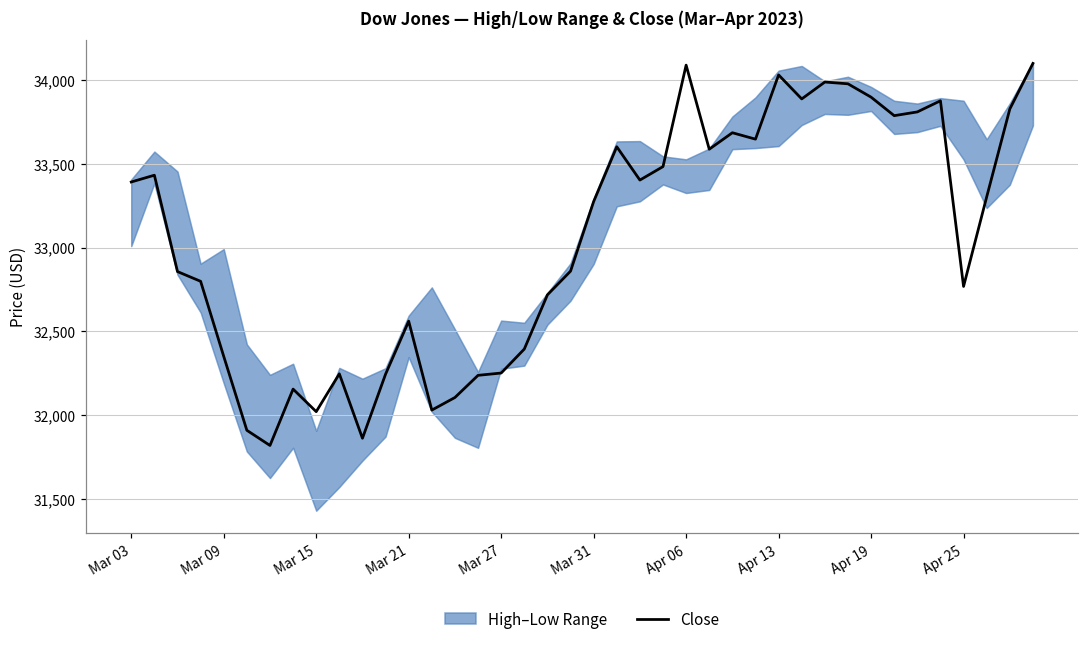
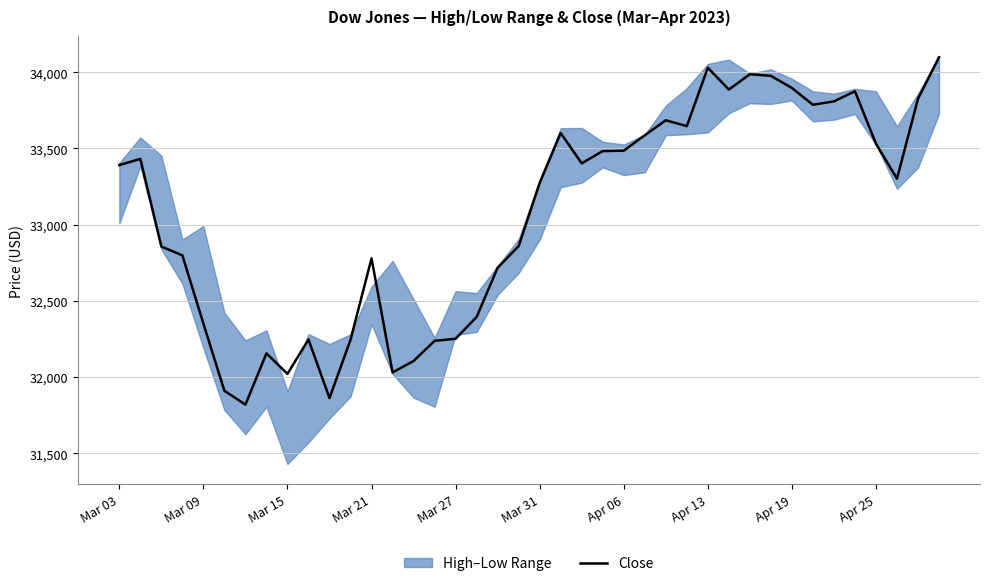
Close, Mar 21: 32,560 -> 32,780
Close, Apr 06: 34,090 -> 33,490
Close, Apr 25: 32,770 -> 33,530
